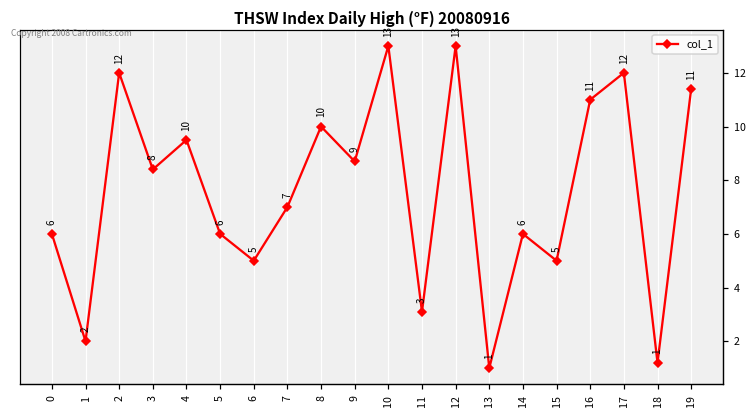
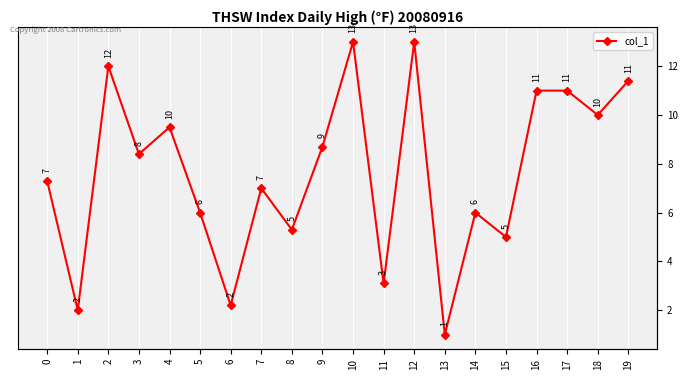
0: 6 -> 7
6: 5 -> 2
8: 10 -> 5
17: 12 -> 11
18: 1 -> 10
